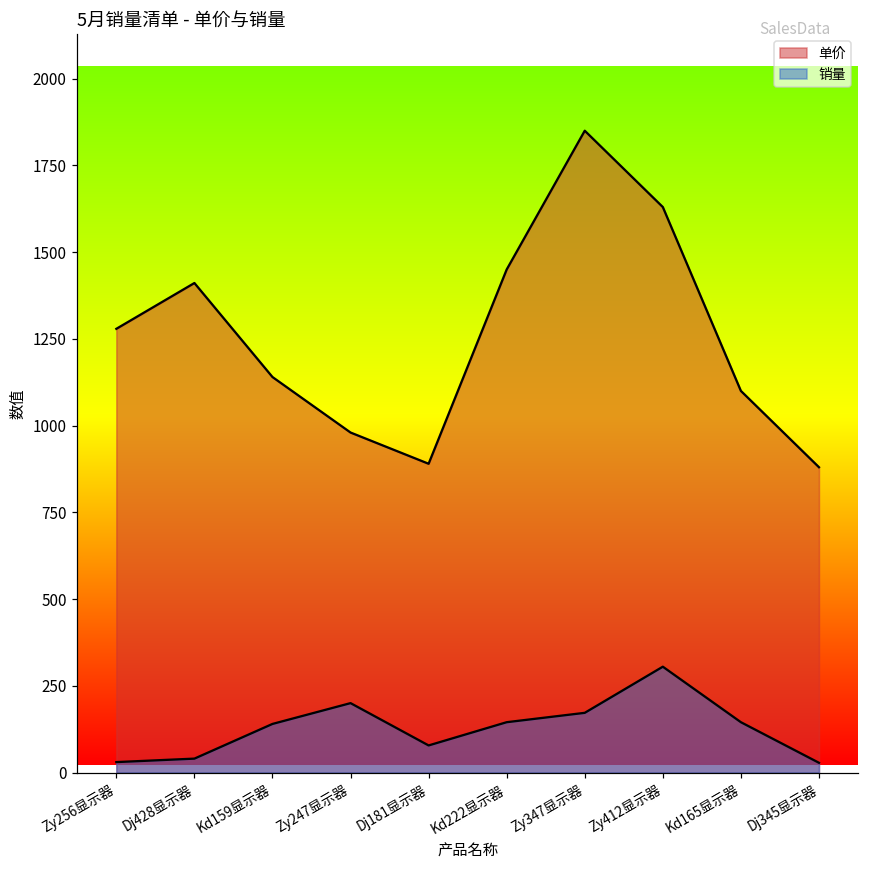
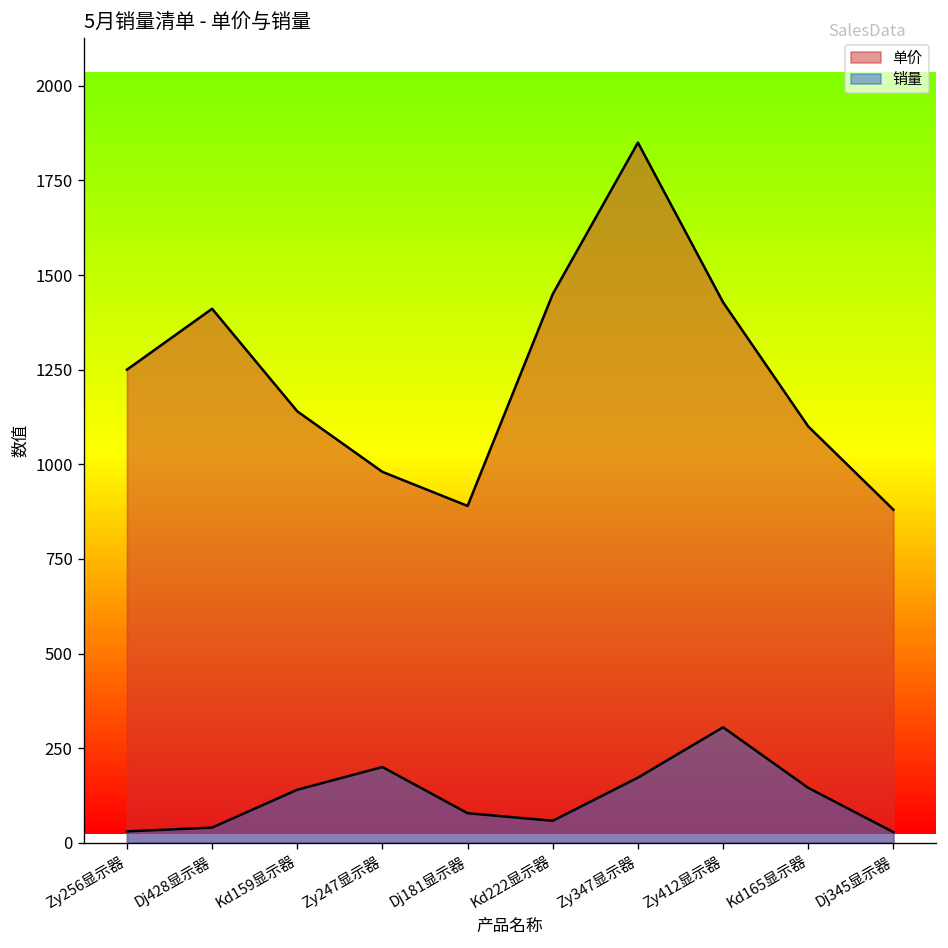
单价, Zy256显示器: 1280 -> 1250
销量, Kd222显示器: 150 -> 60
单价, Zy412显示器: 1630 -> 1430
